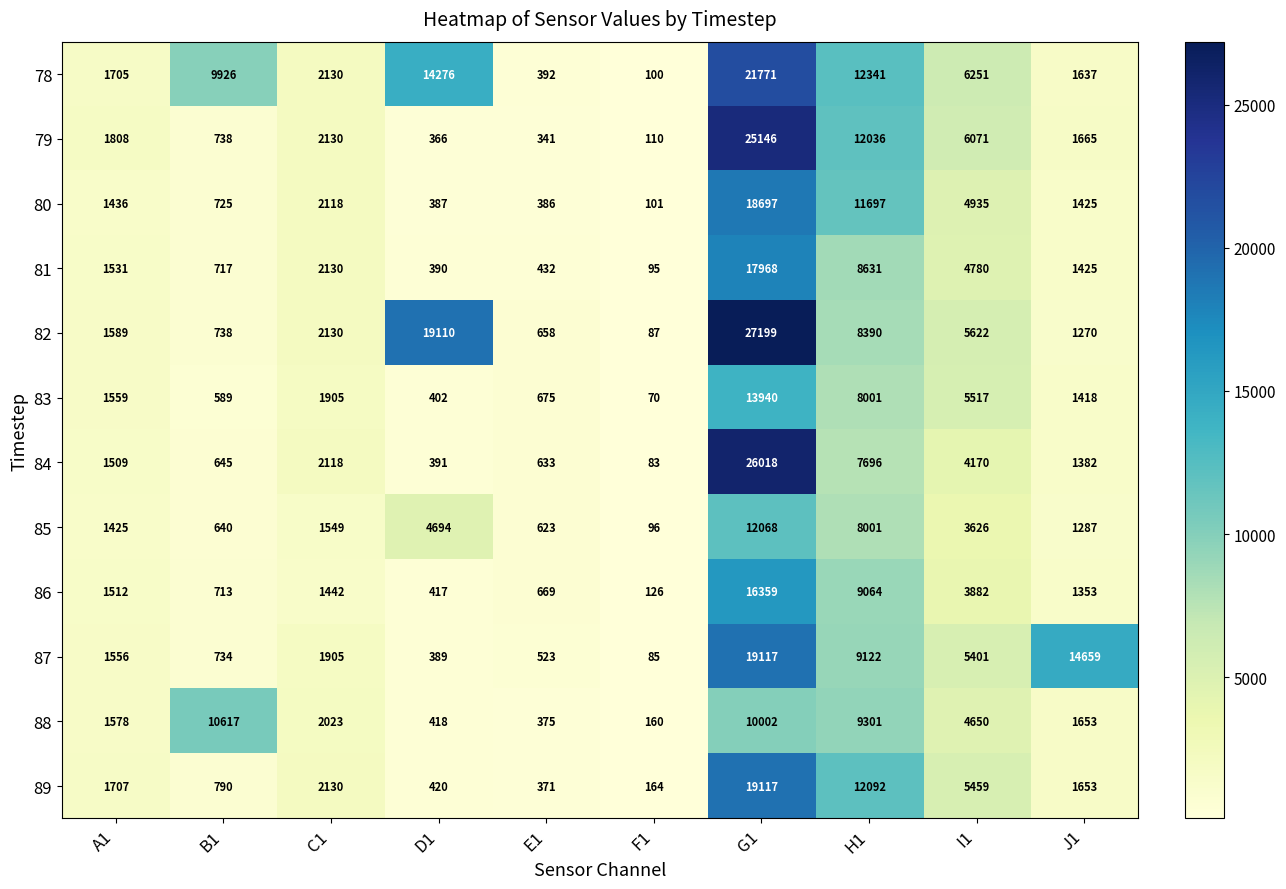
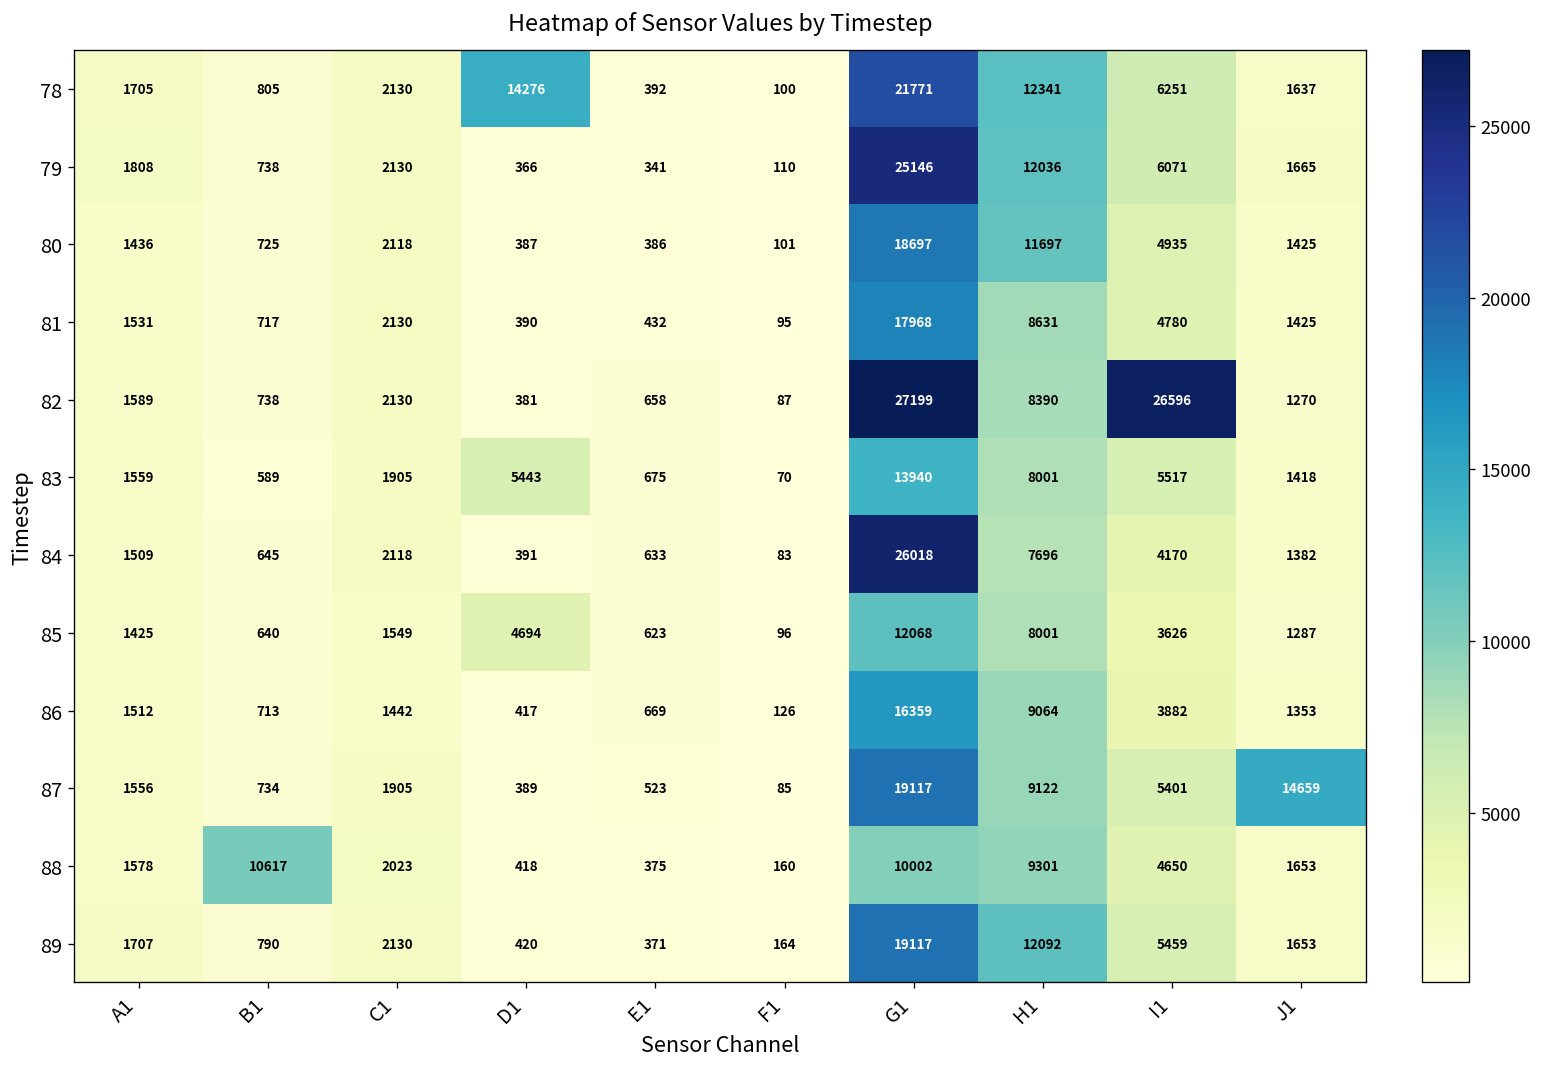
78, B1: 9926 -> 805
82, D1: 19110 -> 381
82, I1: 5622 -> 26596
83, D1: 402 -> 5443
